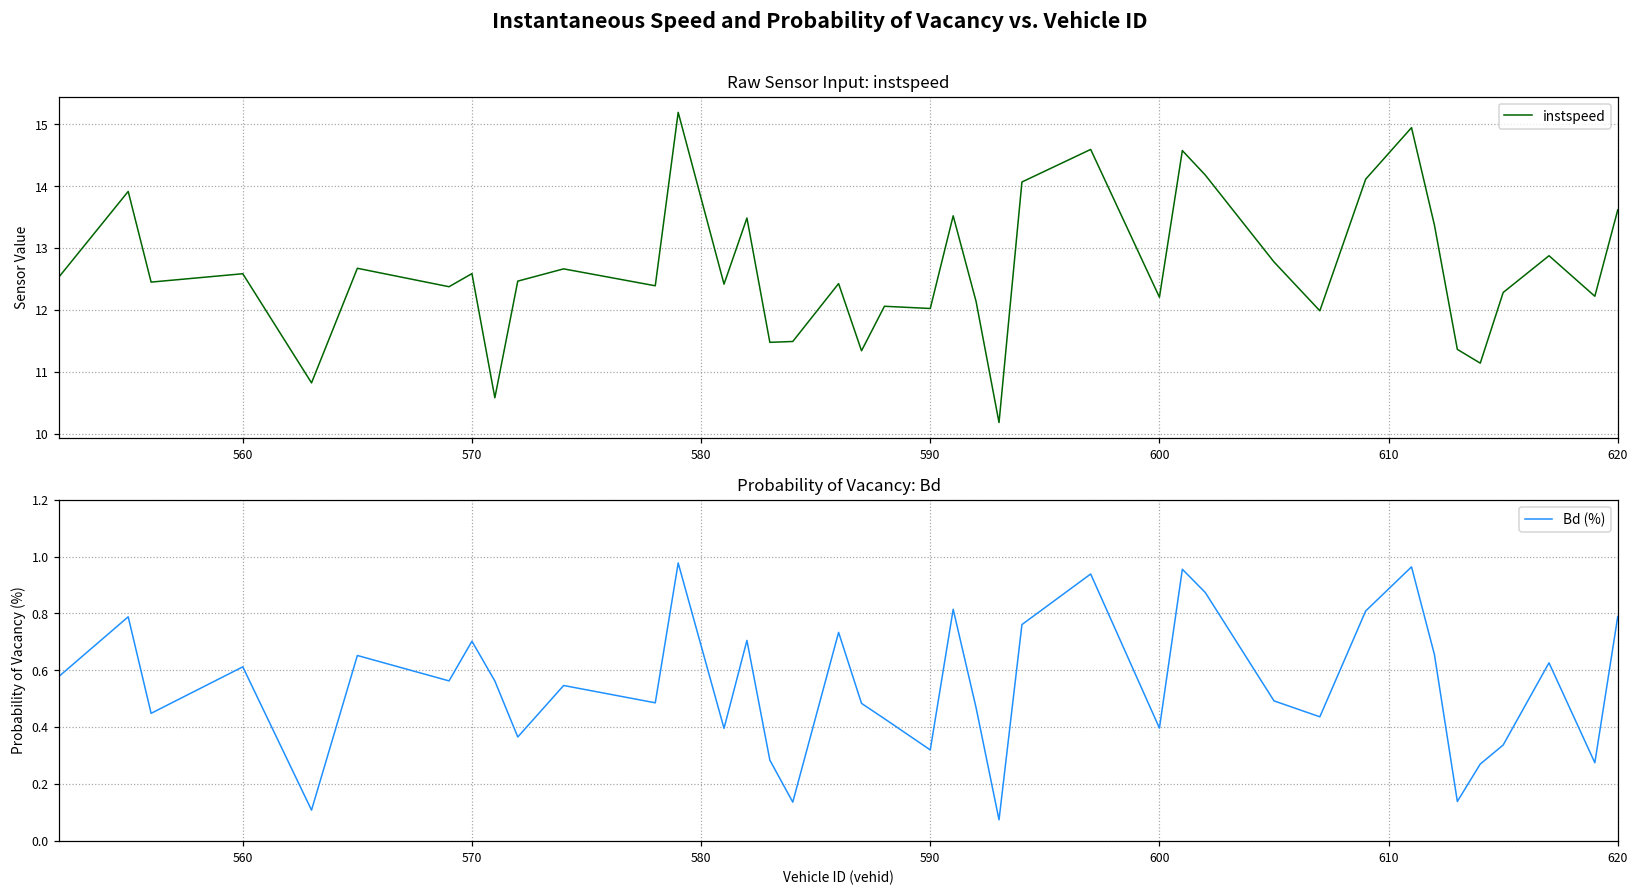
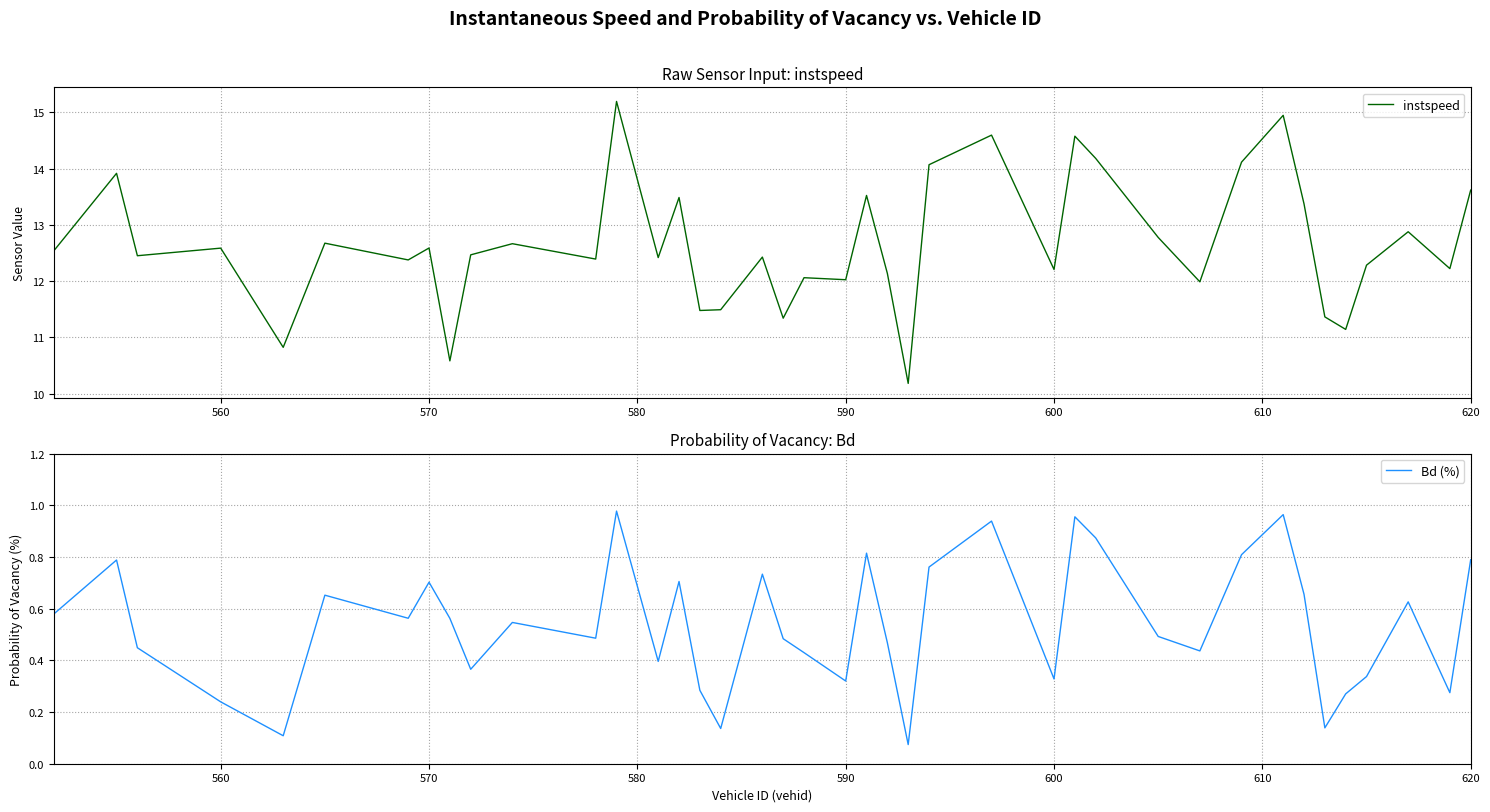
Probability of Vacancy: Bd, 560: 0.61 -> 0.24
Probability of Vacancy: Bd, 600: 0.40 -> 0.33
